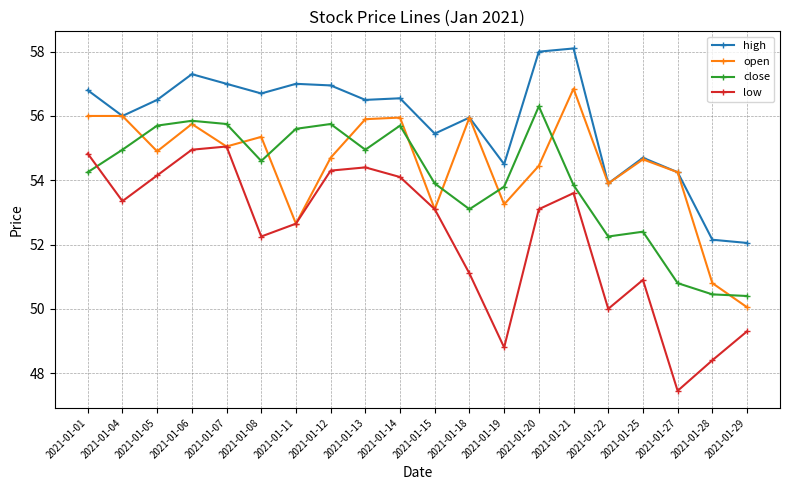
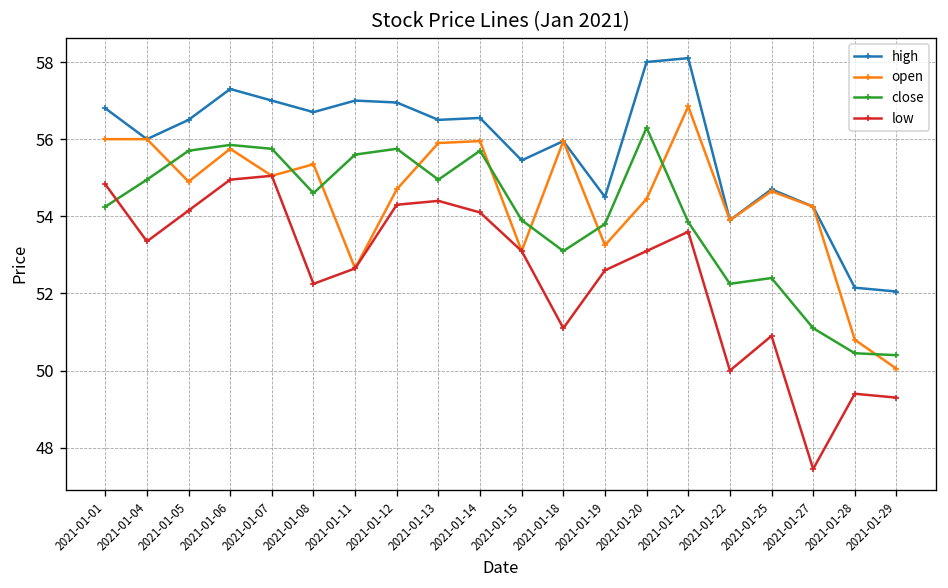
low, 2021-01-19: 48.8 -> 52.6
close, 2021-01-27: 50.8 -> 51.1
low, 2021-01-28: 48.4 -> 49.4
